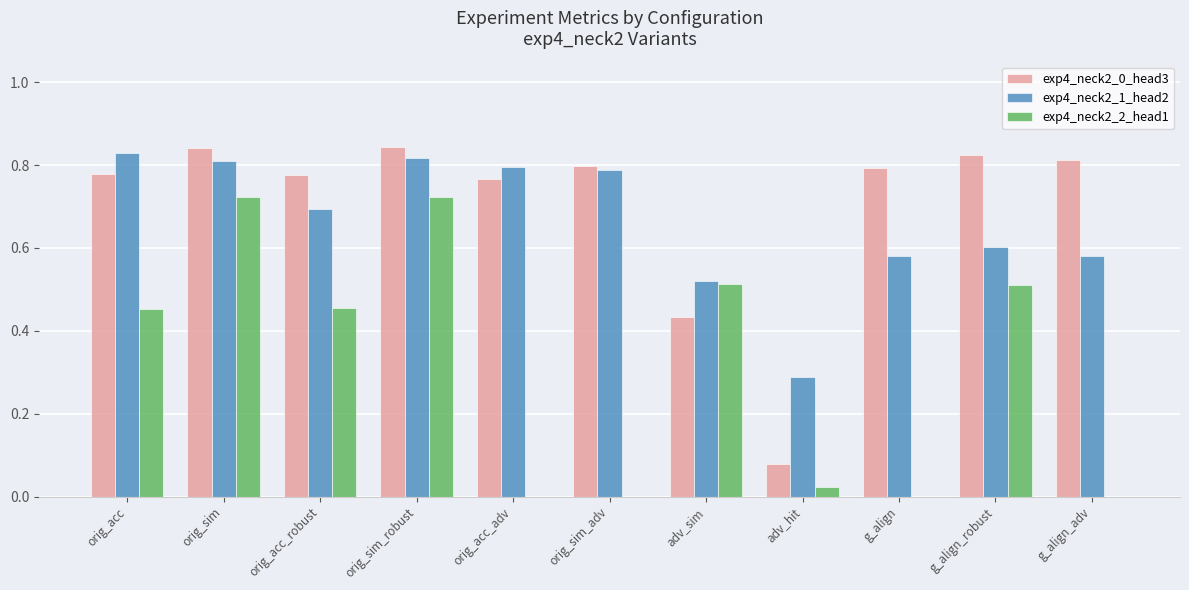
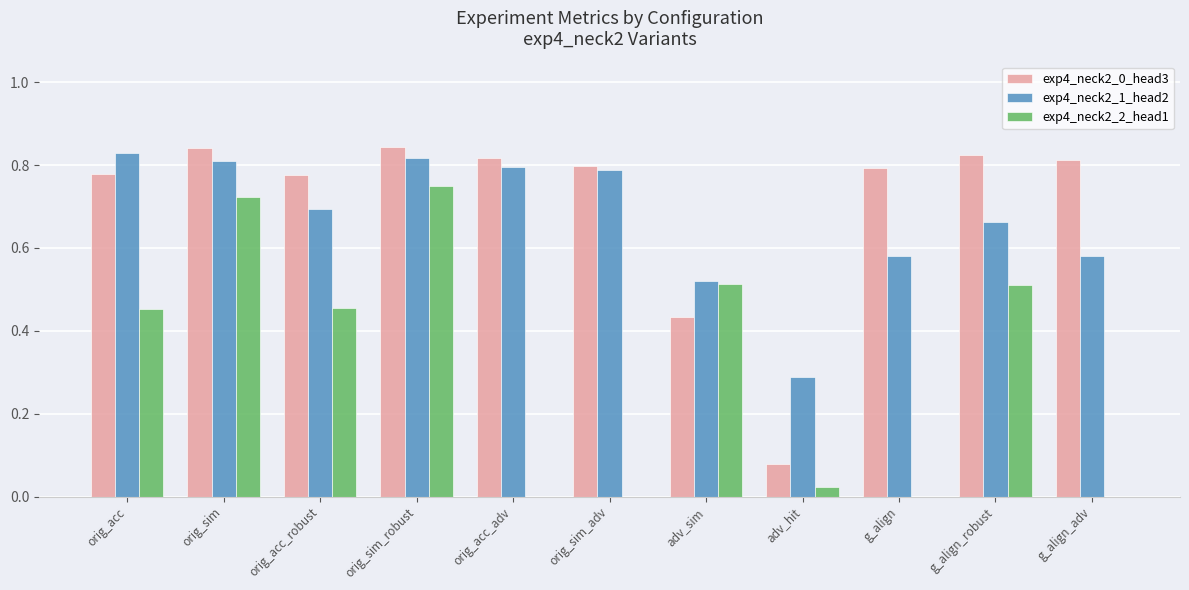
exp4_neck2_2_head1, orig_sim_robust: 0.72 -> 0.75
exp4_neck2_0_head3, orig_acc_adv: 0.77 -> 0.82
exp4_neck2_1_head2, g_align_robust: 0.60 -> 0.66
